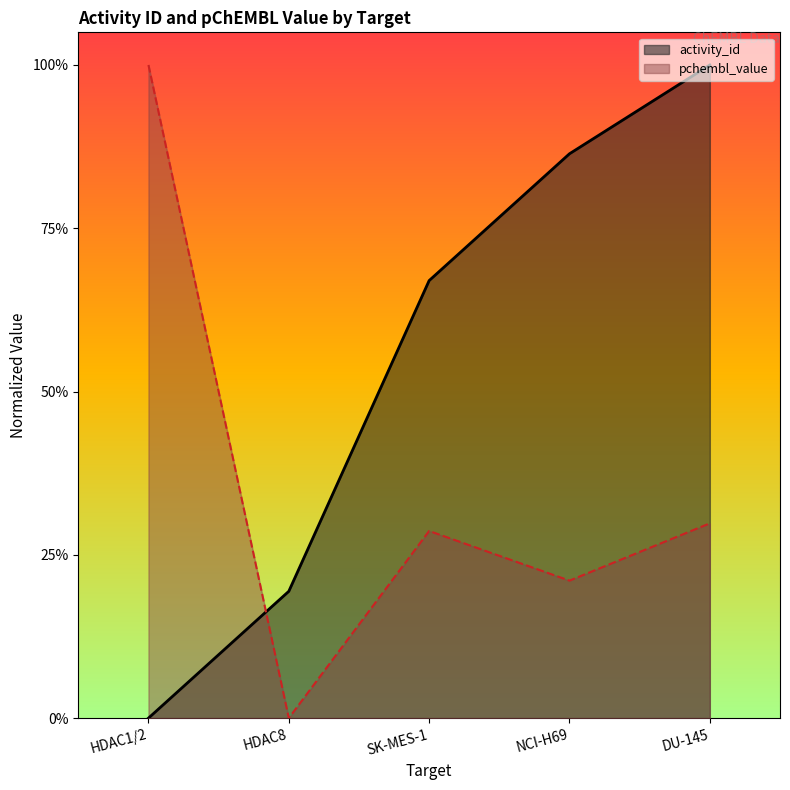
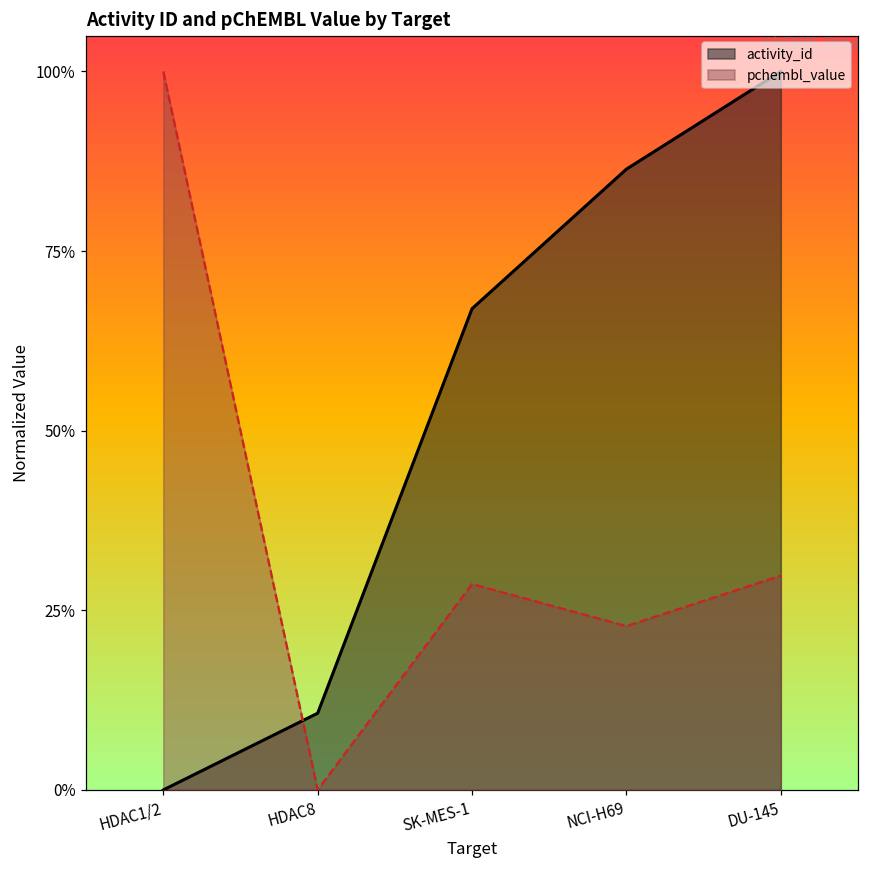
activity_id, HDAC8: 19% -> 11%
pchembl_value, NCI-H69: 21% -> 23%
